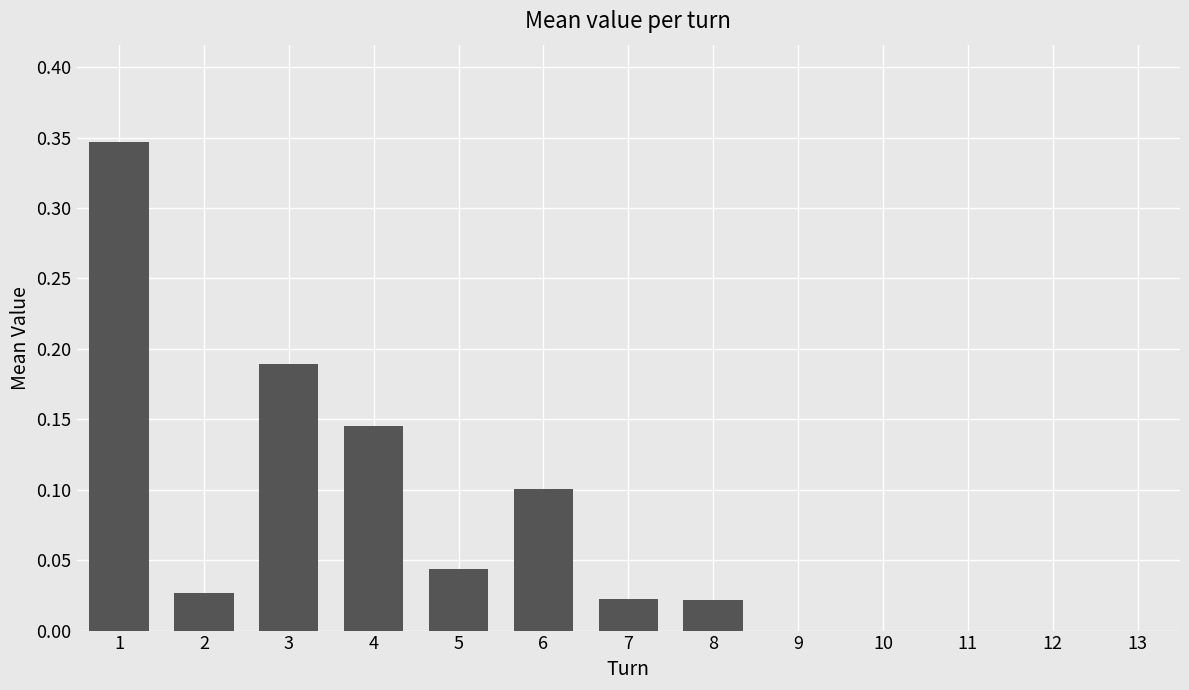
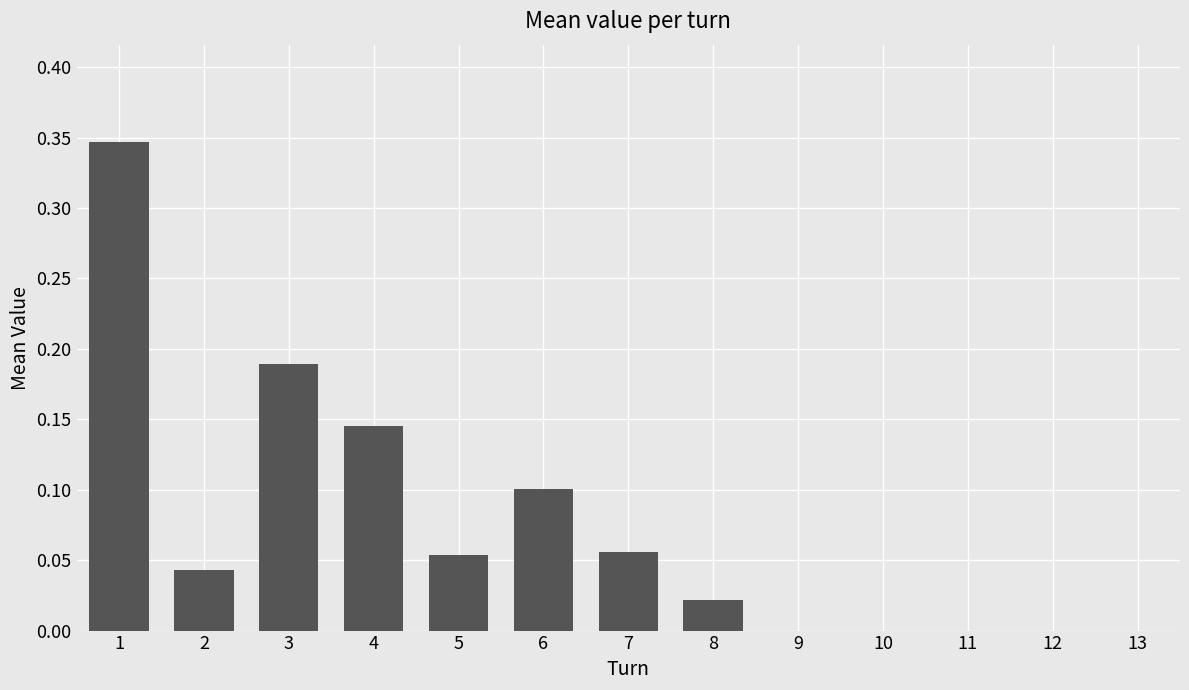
2: 0.027 -> 0.043
5: 0.044 -> 0.053
7: 0.022 -> 0.056
